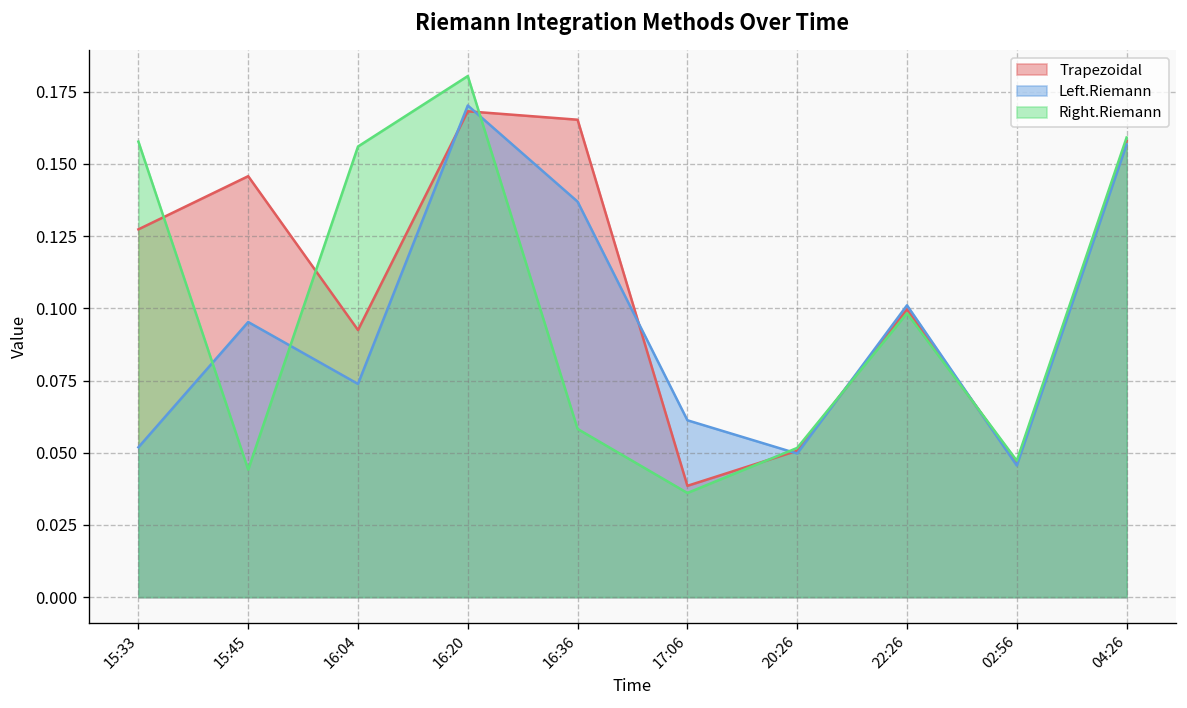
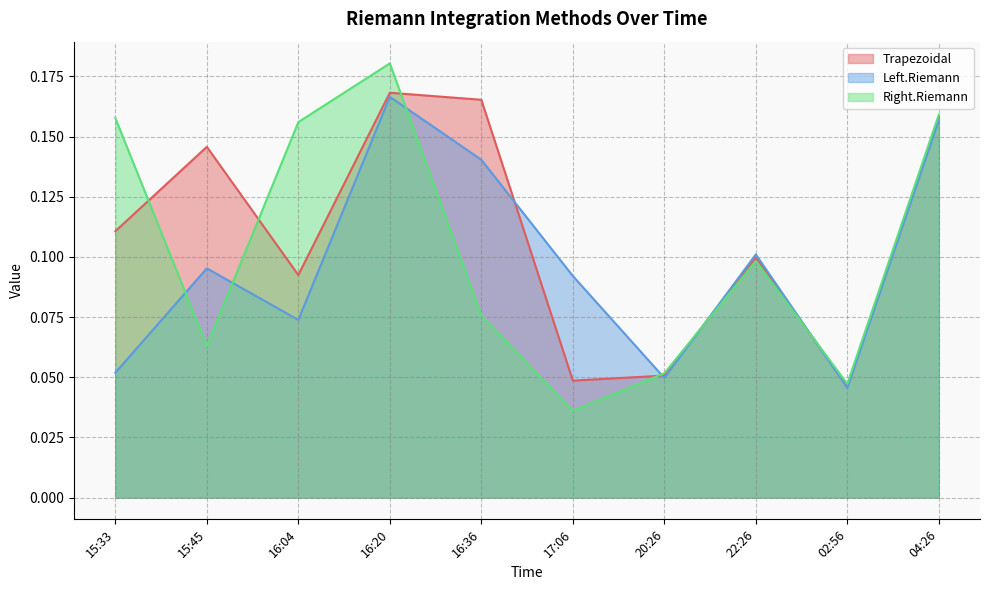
Trapezoidal, 15:33: 0.127 -> 0.111
Right.Riemann, 15:45: 0.044 -> 0.063
Left.Riemann, 16:20: 0.170 -> 0.167
Left.Riemann, 16:36: 0.137 -> 0.140
Right.Riemann, 16:36: 0.058 -> 0.076
Trapezoidal, 17:06: 0.039 -> 0.049
Left.Riemann, 17:06: 0.061 -> 0.092
